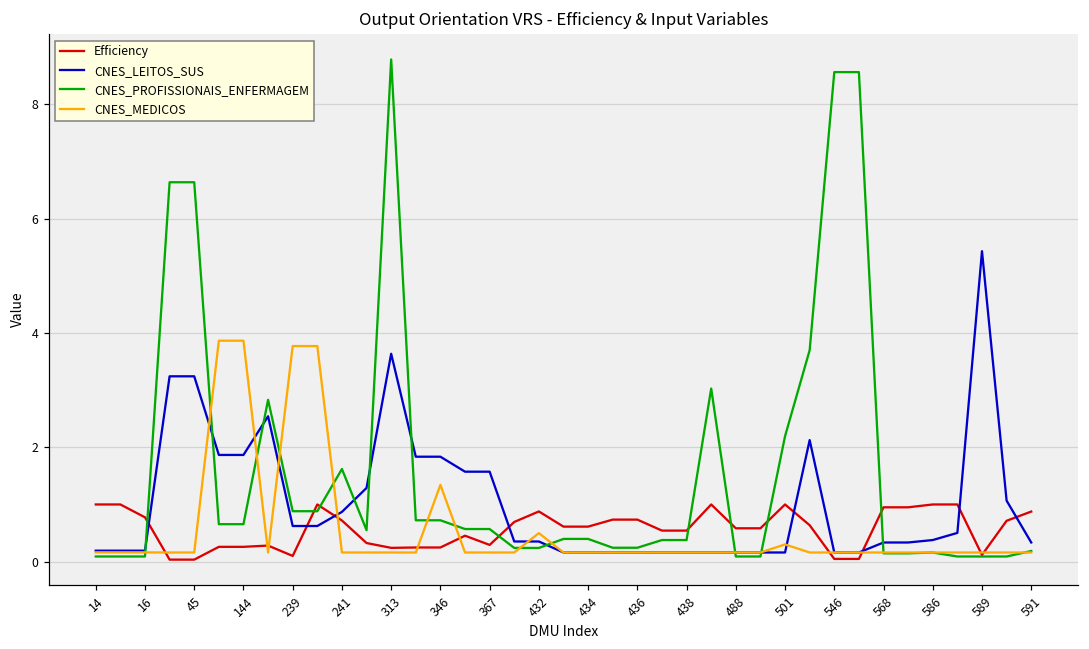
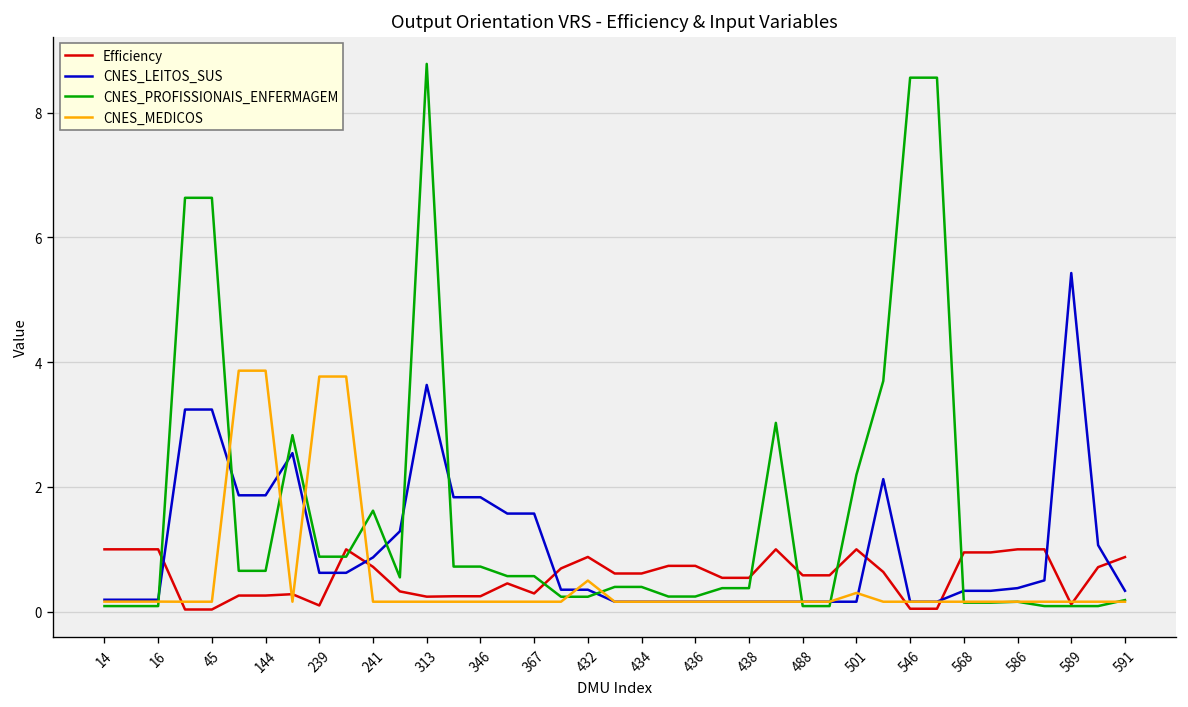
Efficiency, 16: 0.8 -> 1.0
CNES_MEDICOS, 346: 1.3 -> 0.2
